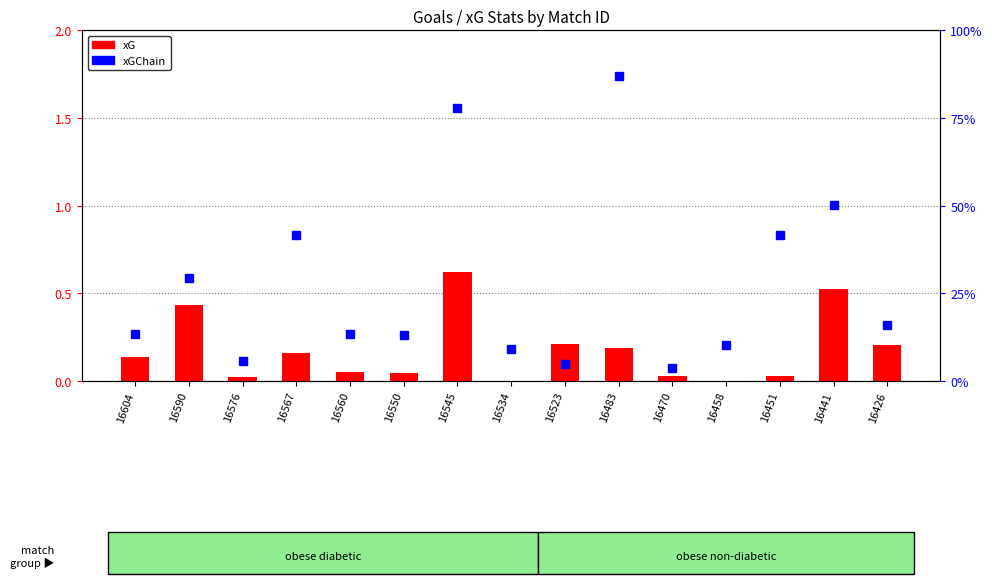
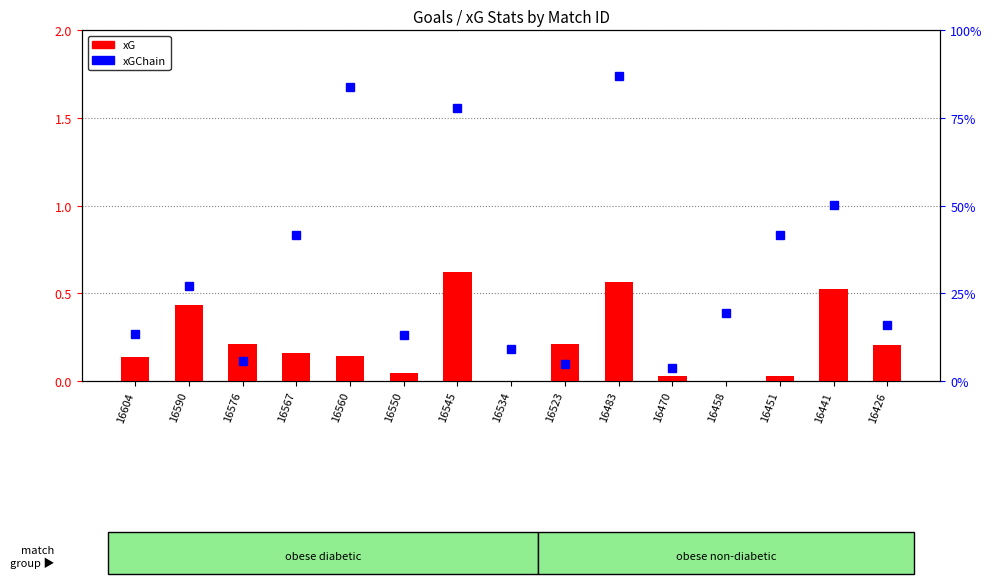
xG, 16576: 0.02 -> 0.21
xG, 16560: 0.05 -> 0.14
xG, 16483: 0.19 -> 0.56
xGChain, 16590: 29% -> 27%
xGChain, 16560: 14% -> 84%
xGChain, 16458: 10% -> 19%
